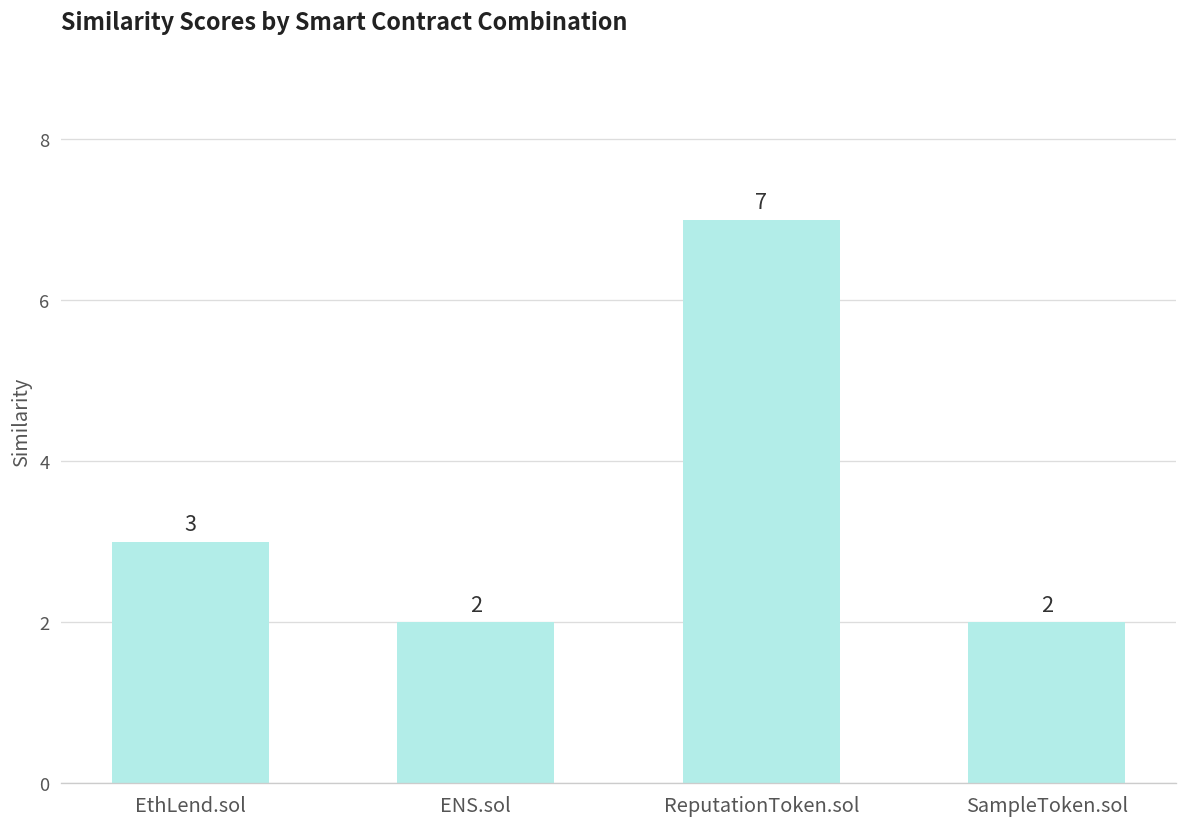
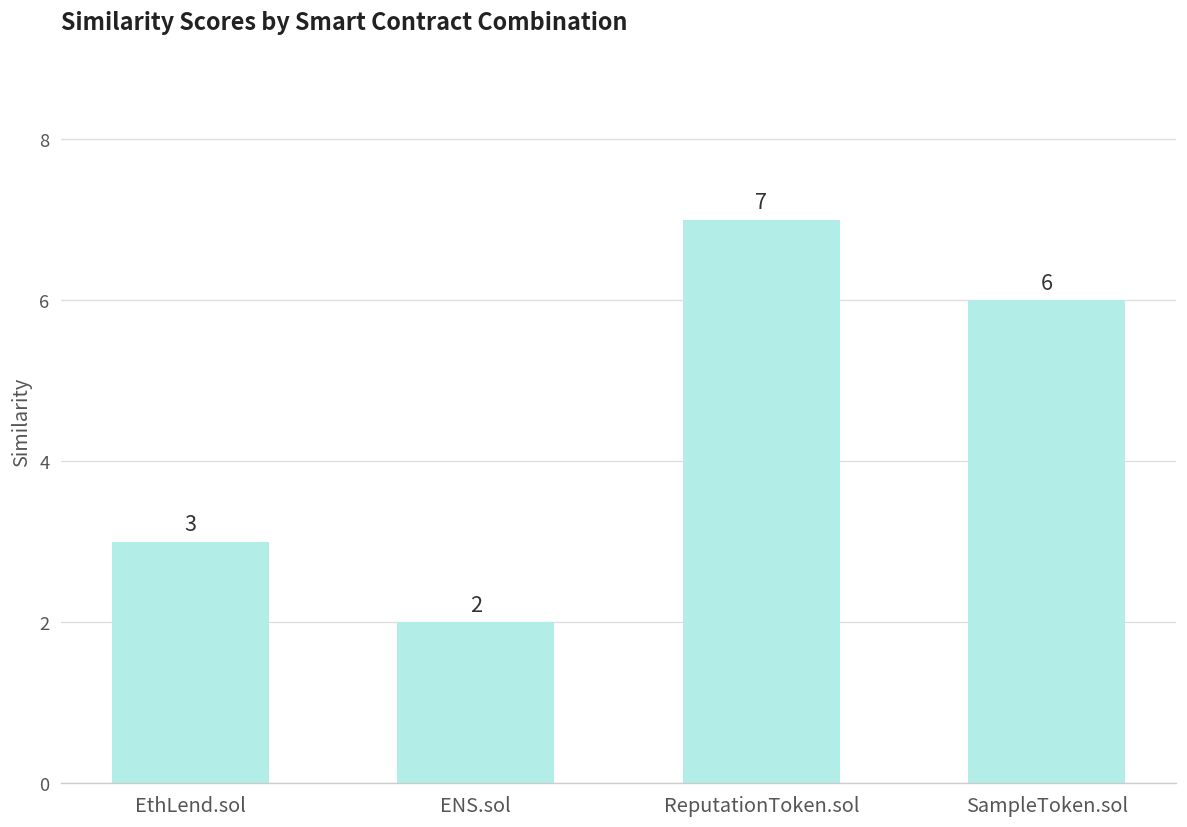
SampleToken.sol: 2 -> 6
